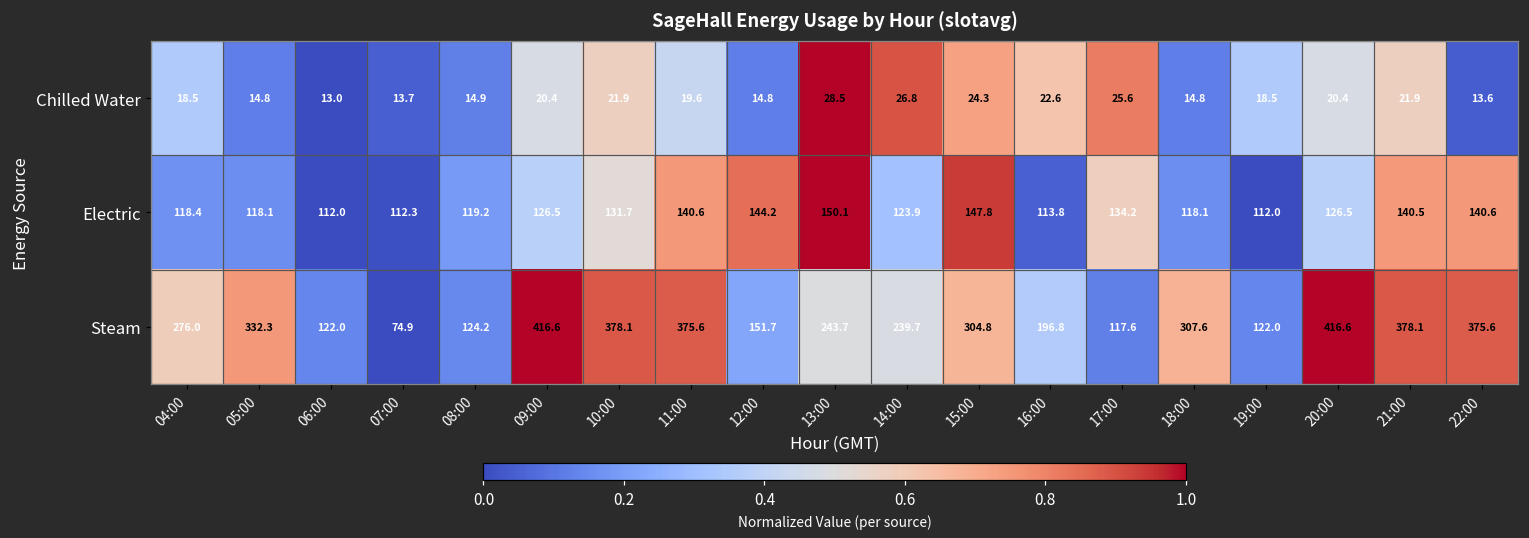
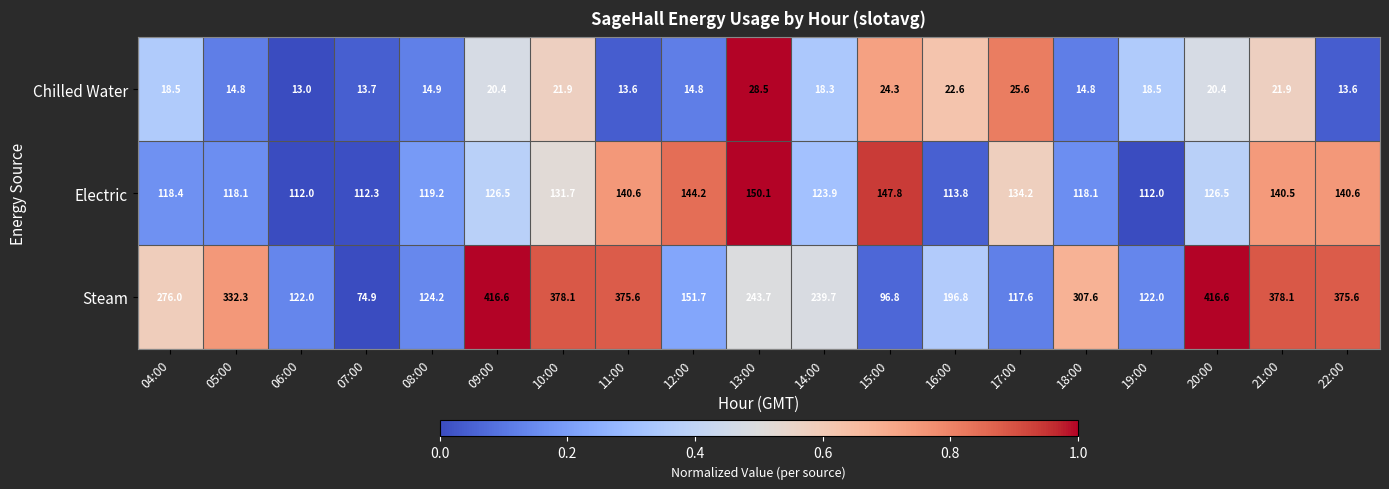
Chilled Water, 11:00: 19.6 -> 13.6
Chilled Water, 14:00: 26.8 -> 18.3
Steam, 15:00: 304.8 -> 96.8
